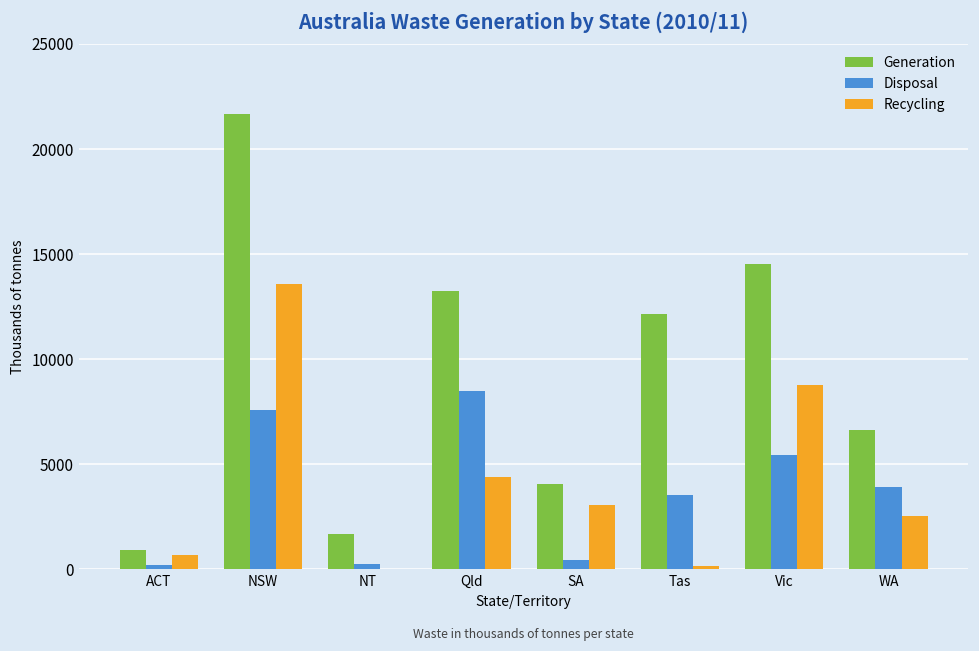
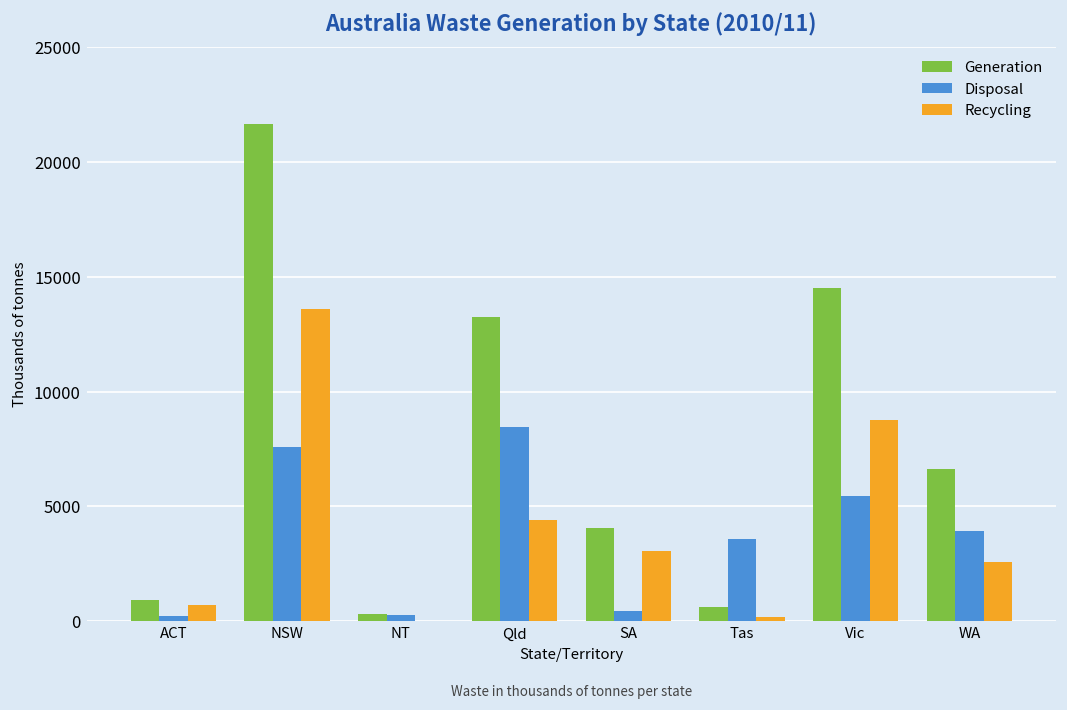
Generation, NT: 1700 -> 300
Generation, Tas: 12200 -> 600
